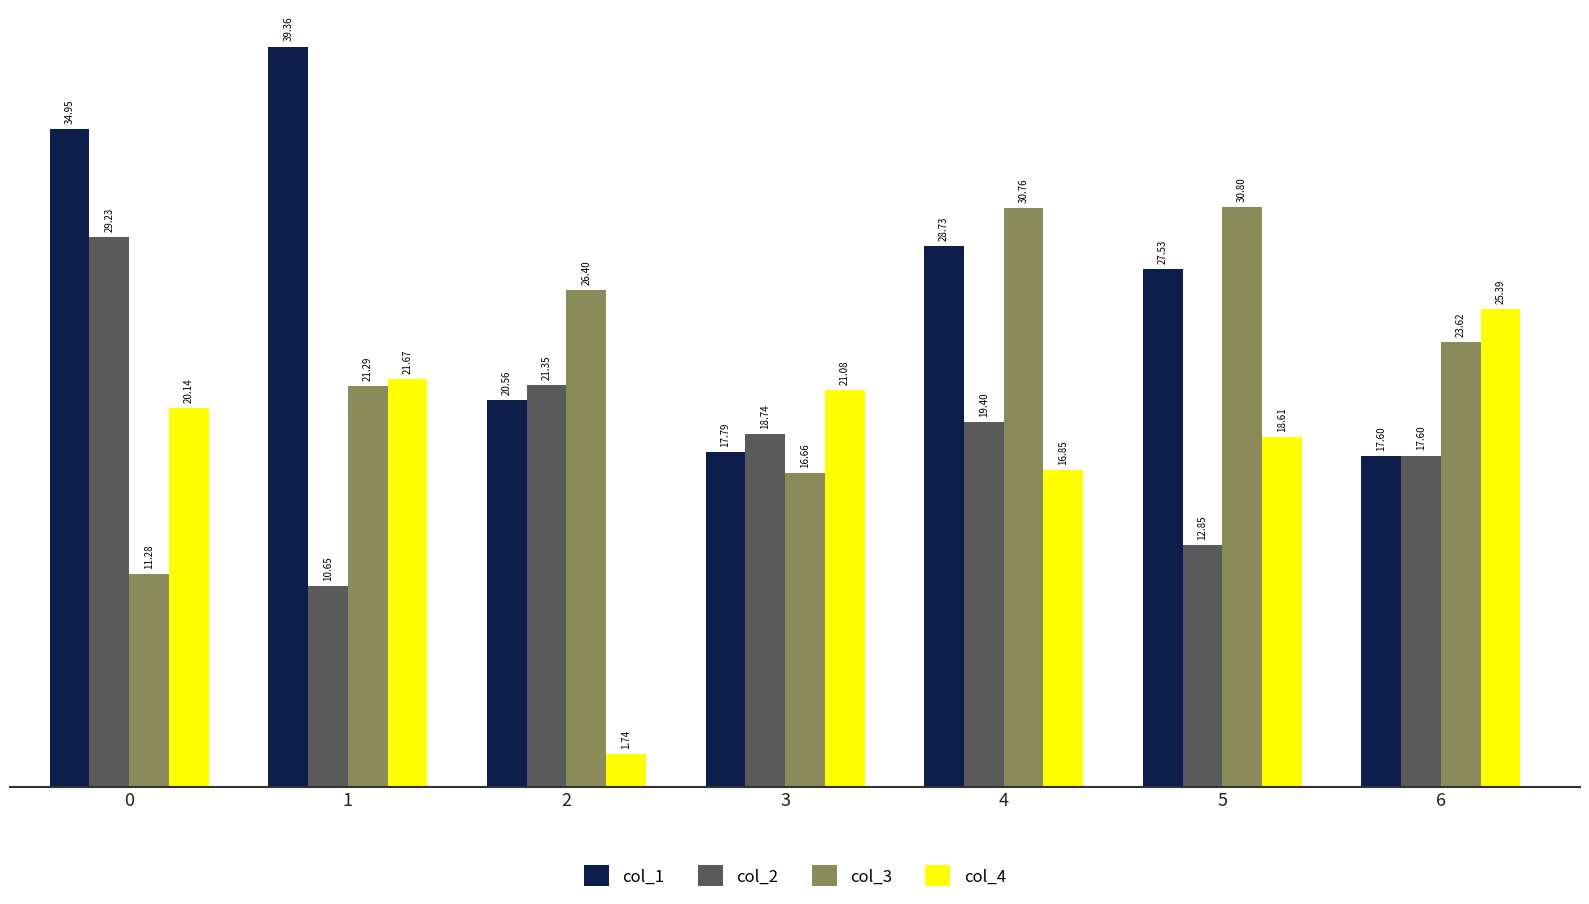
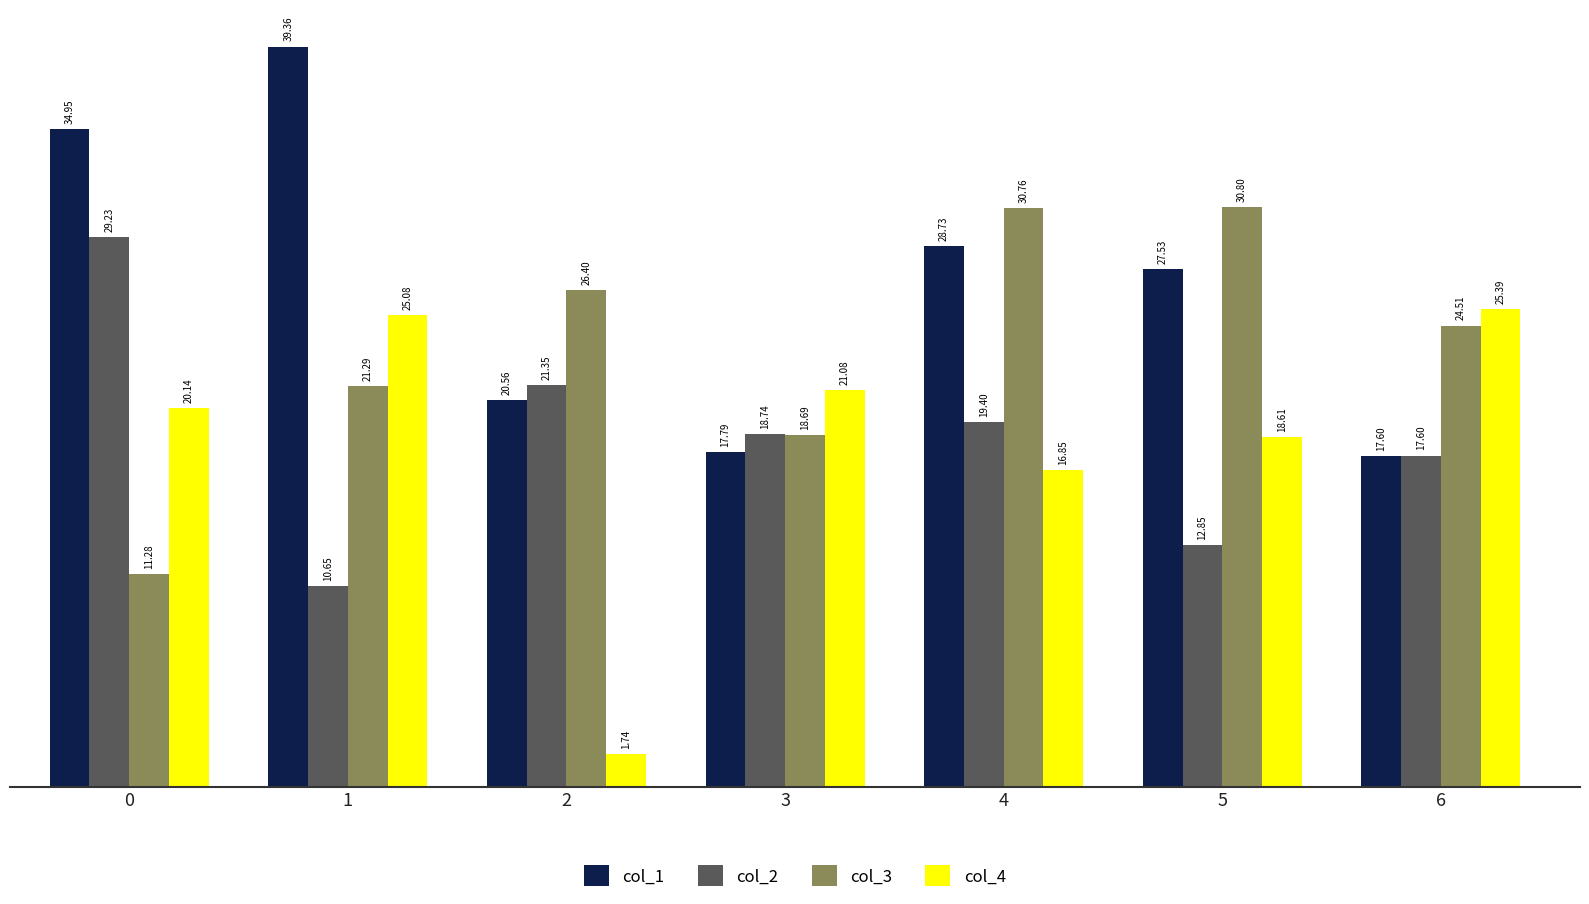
col_4, 1: 21.67 -> 25.08
col_3, 3: 16.66 -> 18.69
col_3, 6: 23.62 -> 24.51
